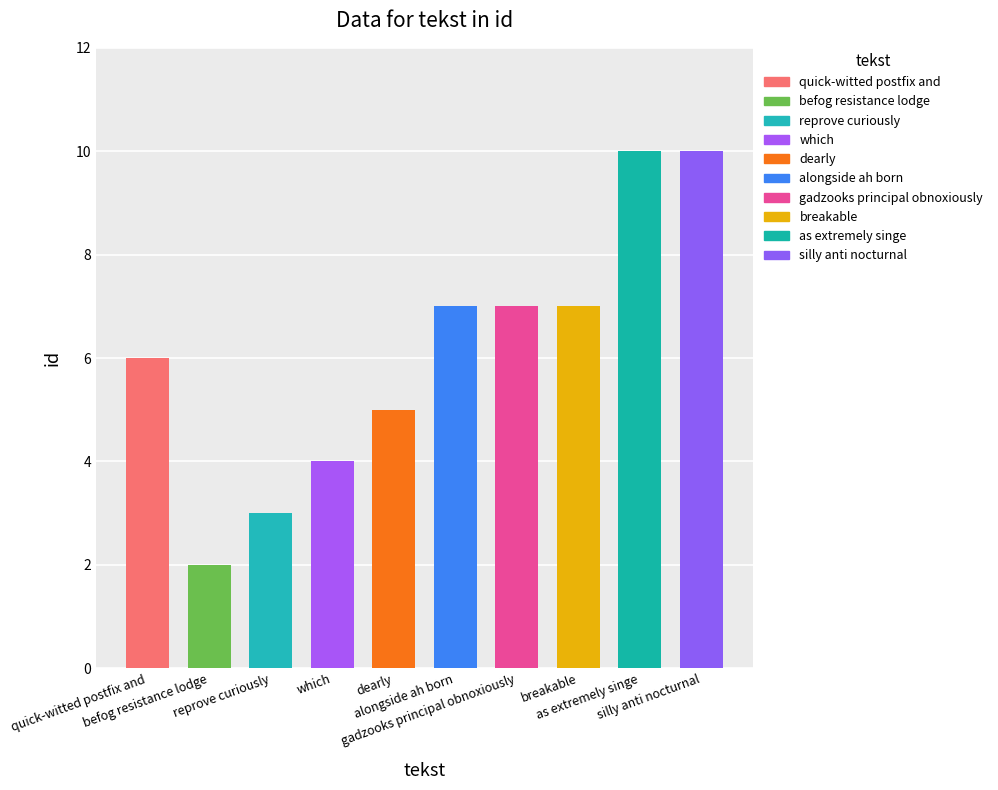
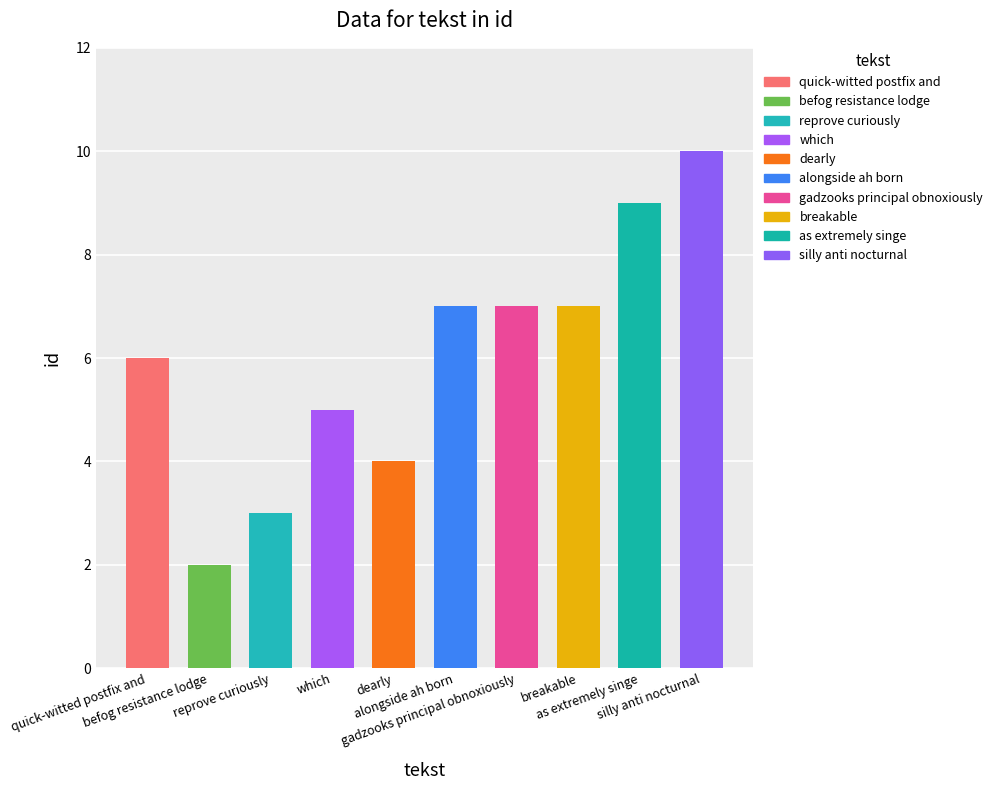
which: 4 -> 5
dearly: 5 -> 4
as extremely singe: 10 -> 9
